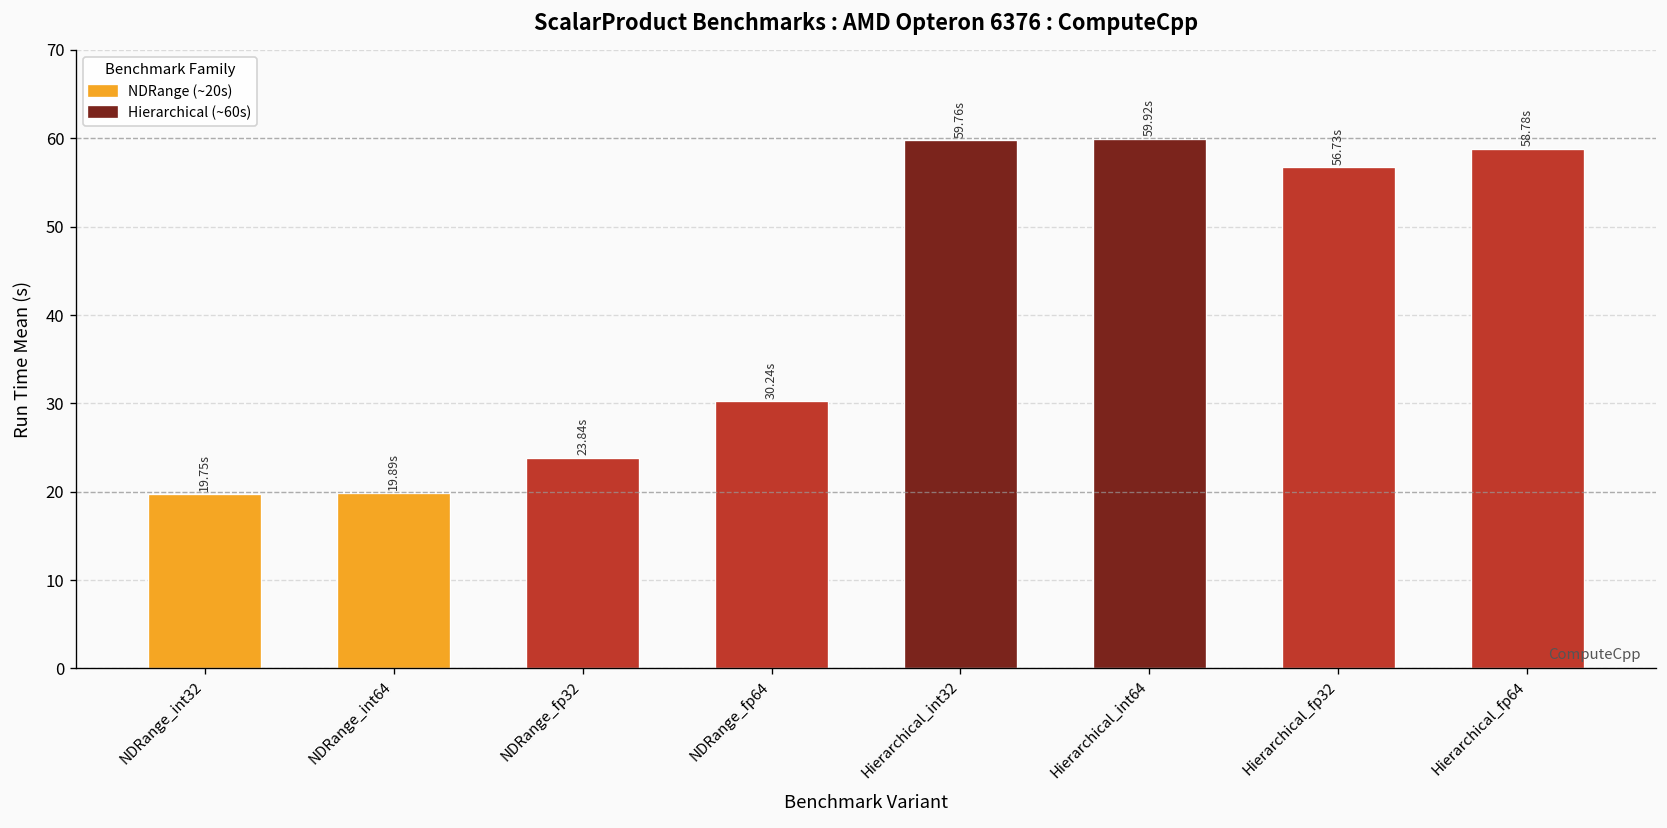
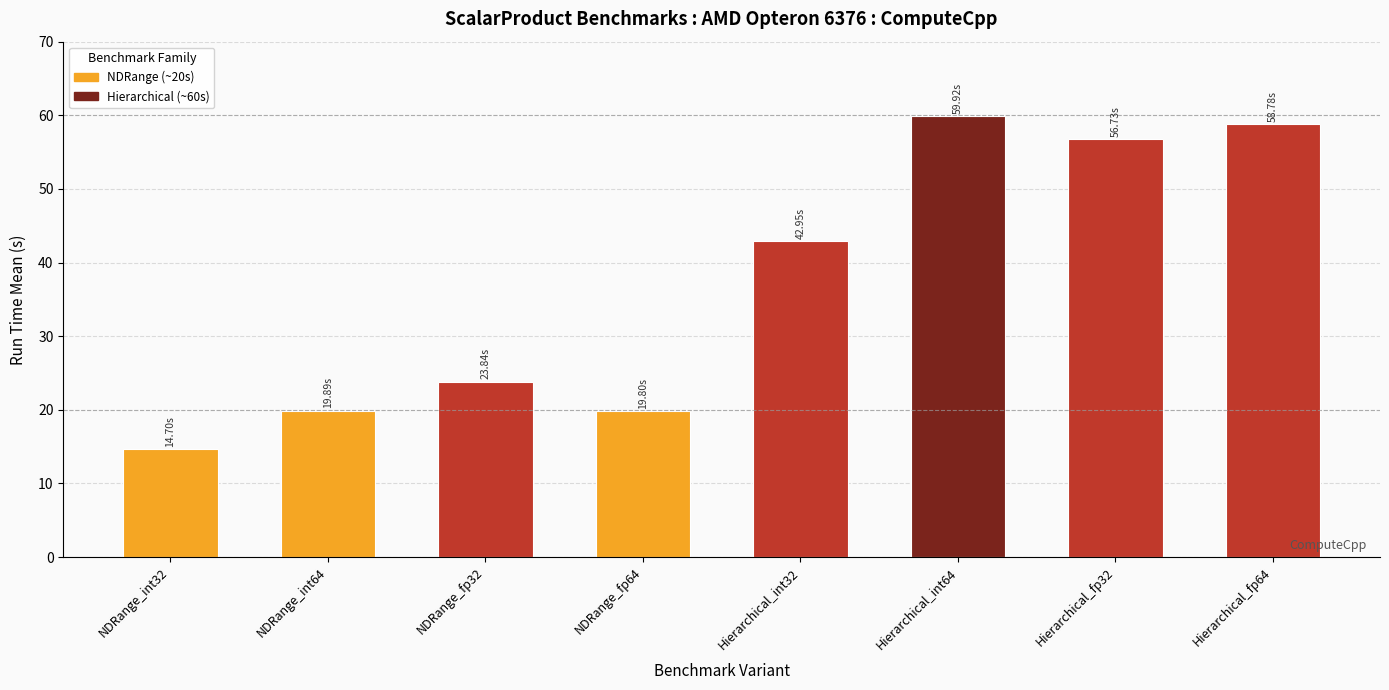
NDRange_int32: 19.75s -> 14.70s
NDRange_fp64: 30.24s -> 19.80s
Hierarchical_int32: 59.76s -> 42.95s
